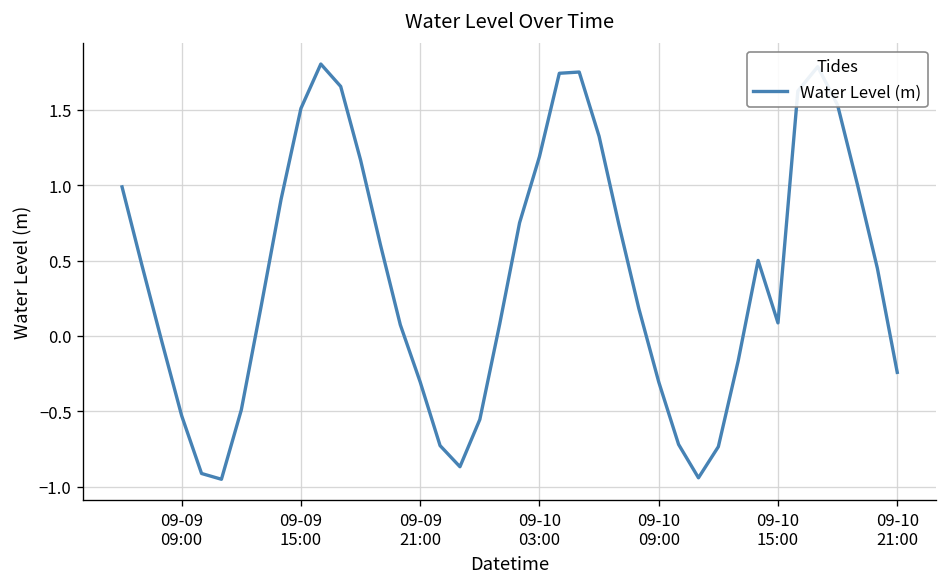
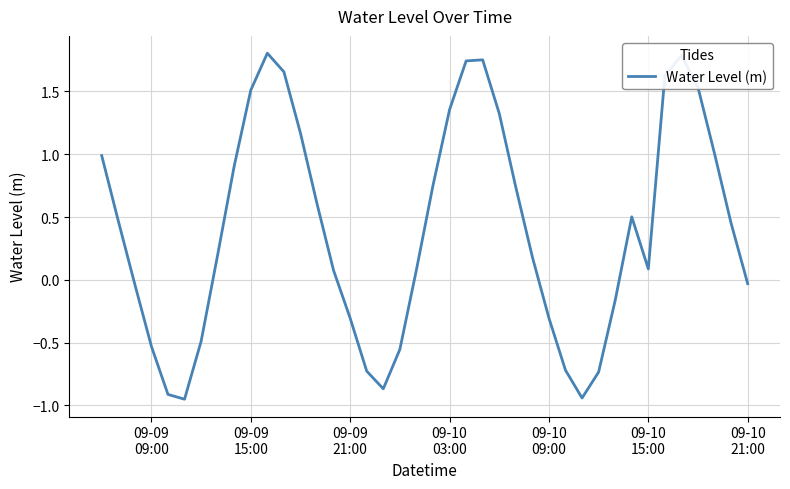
09-10 03:00: 1.19 -> 1.35
09-10 21:00: -0.24 -> -0.03
